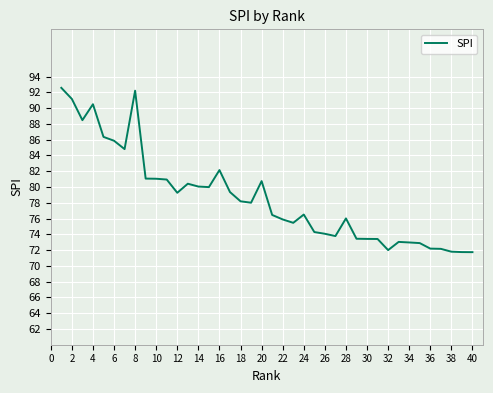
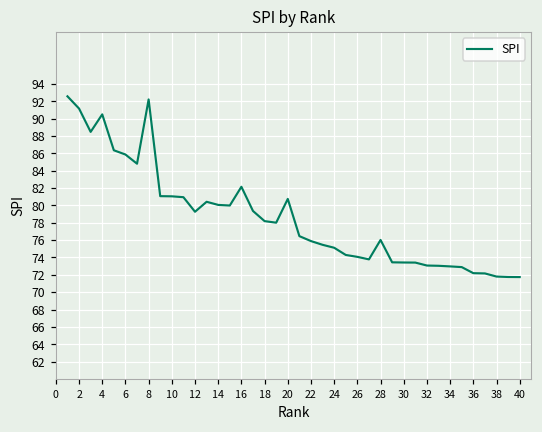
24: 77 -> 75
32: 72 -> 73
